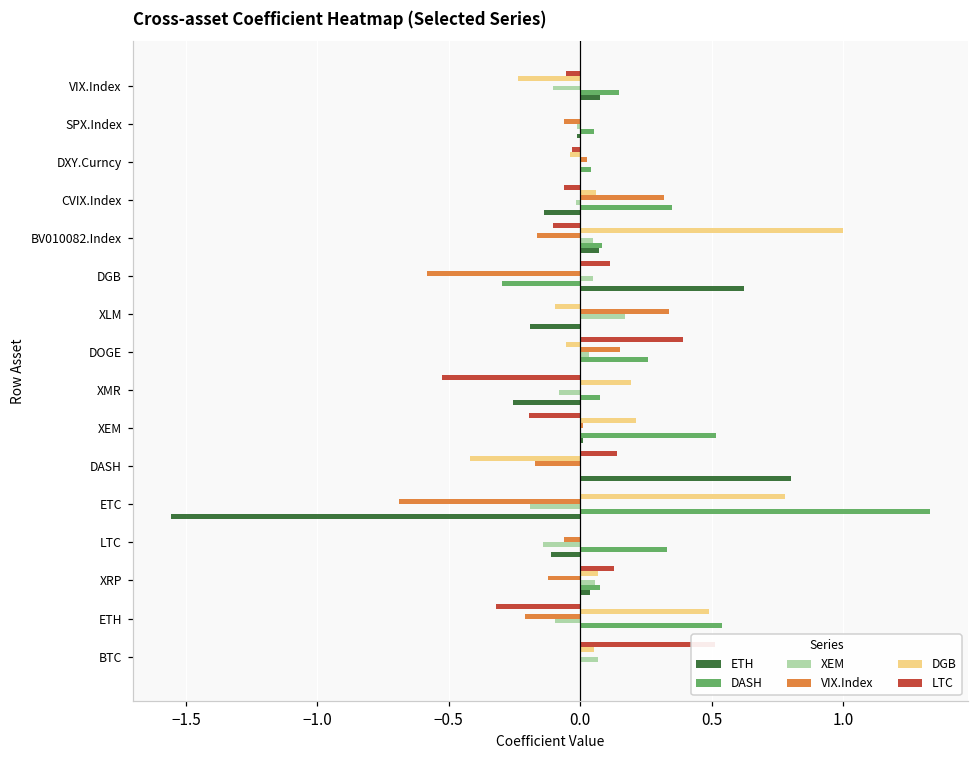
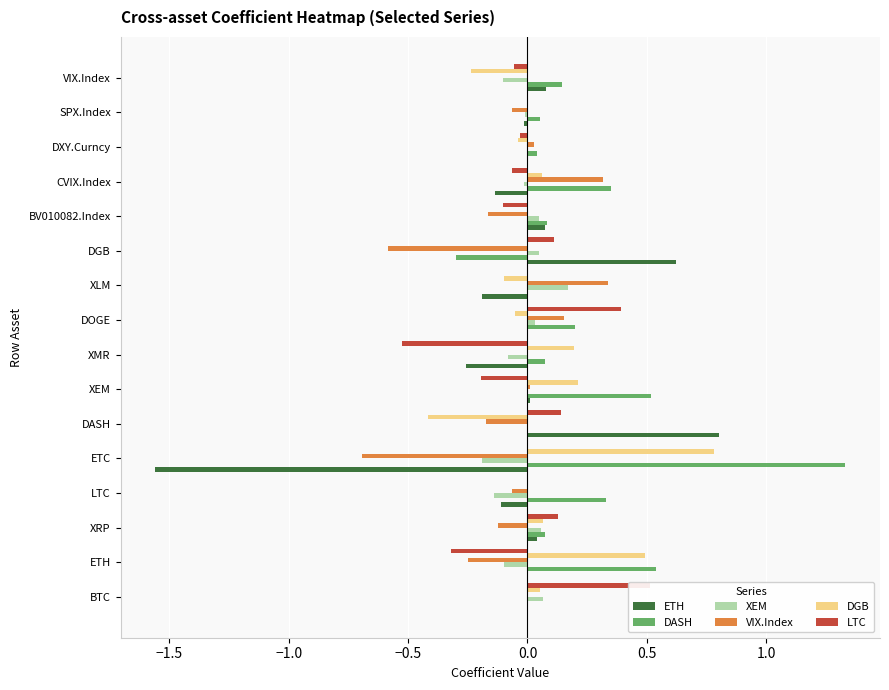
DGB, BV010082.Index: 1 -> 0
DASH, DOGE: 0.26 -> 0.20
VIX.Index, ETH: -0.21 -> -0.25
